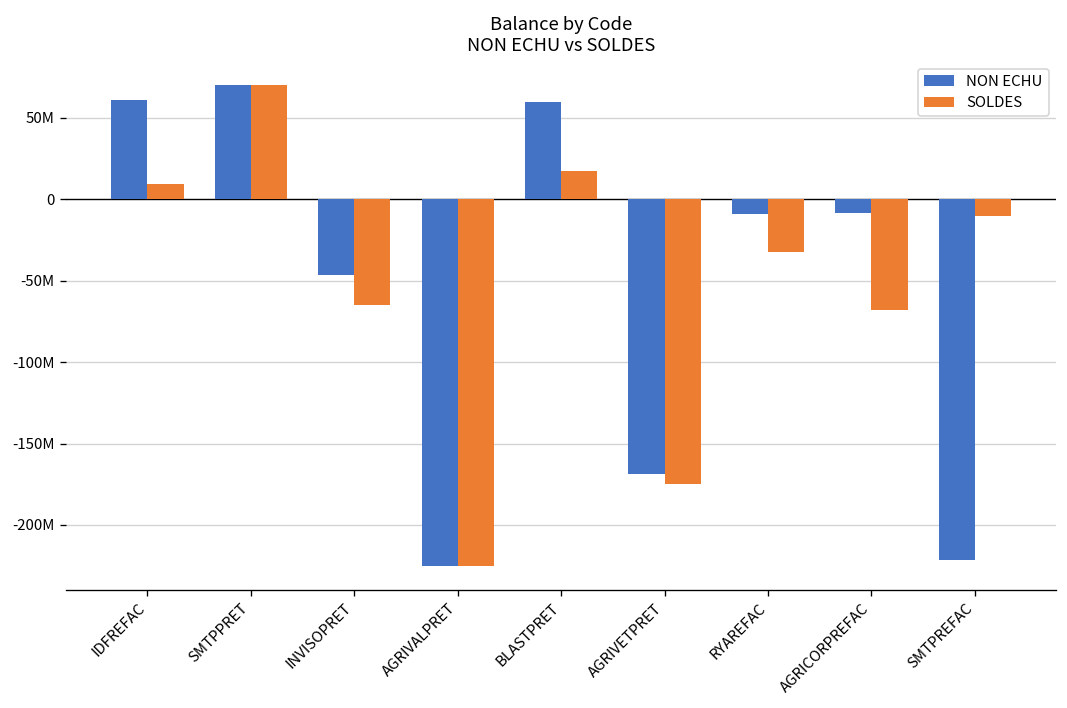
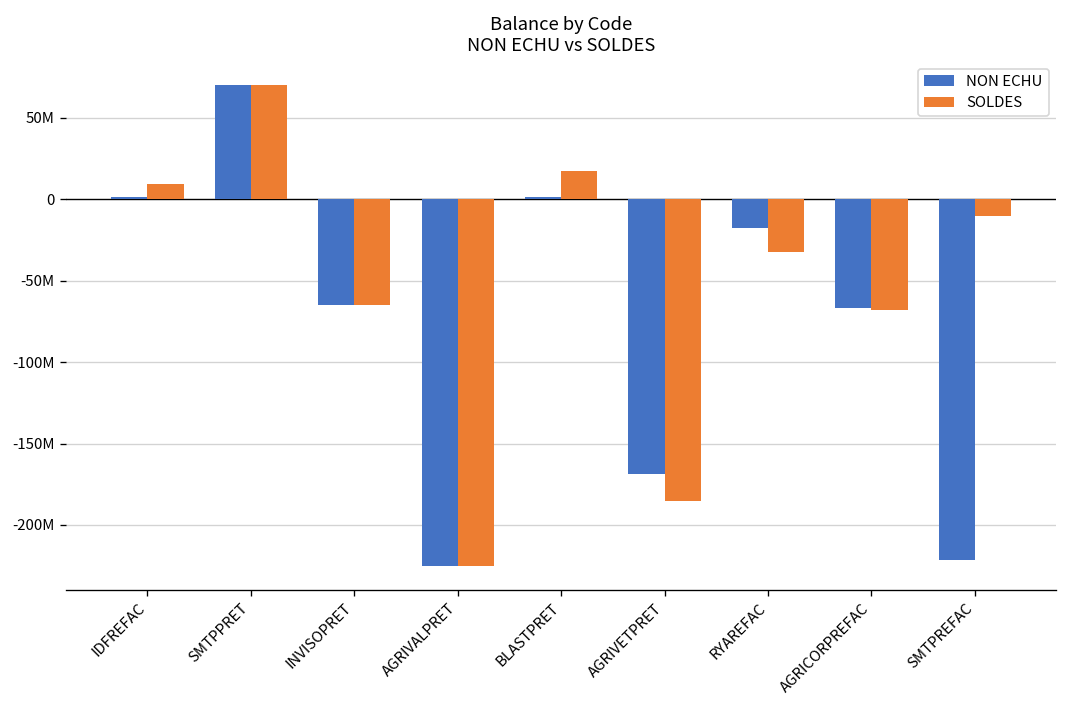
NON ECHU, IDFREFAC: 61000000 -> 1000000
NON ECHU, INVISOPRET: -47000000 -> -65000000
NON ECHU, BLASTPRET: 59000000 -> 1000000
SOLDES, AGRIVETPRET: -175000000 -> -185000000
NON ECHU, RYAREFAC: -9000000 -> -18000000
NON ECHU, AGRICORPREFAC: -9000000 -> -67000000
